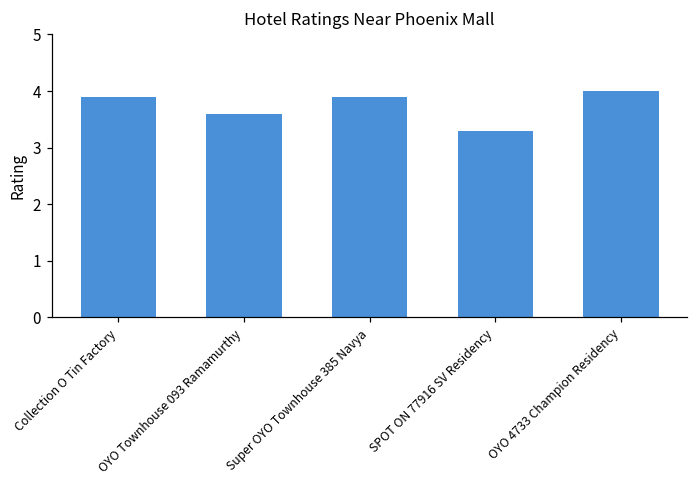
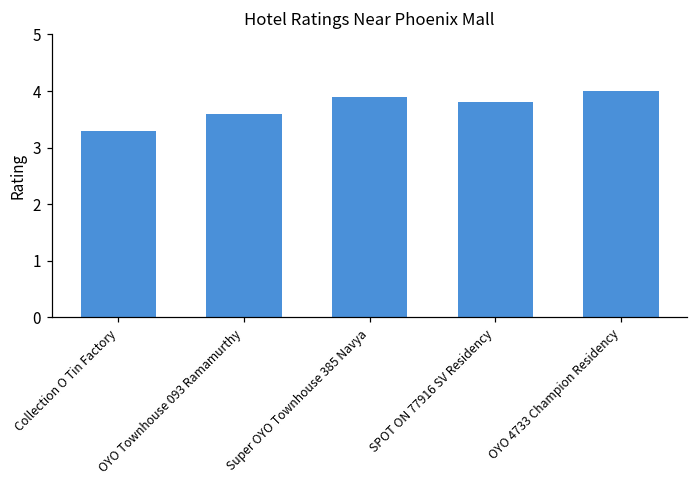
Collection O Tin Factory: 3.9 -> 3.3
SPOT ON 77916 SV Residency: 3.3 -> 3.8
